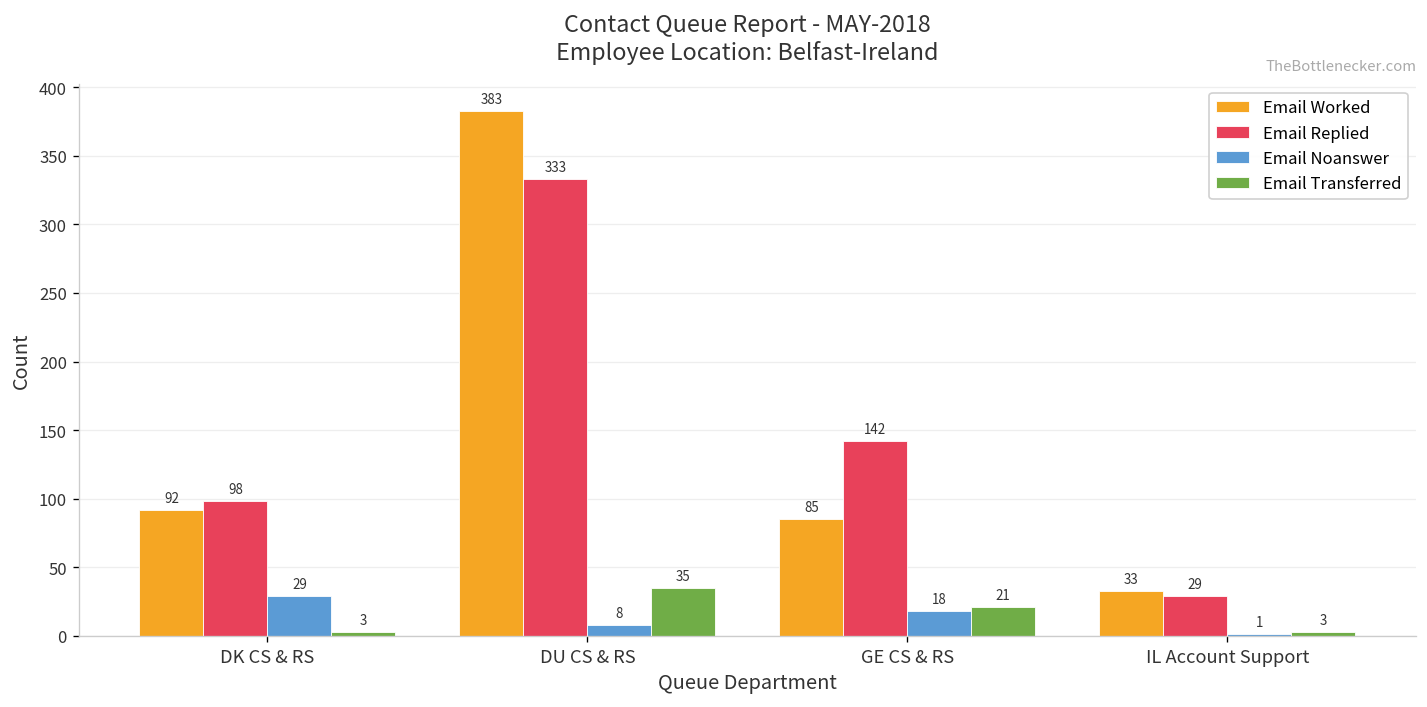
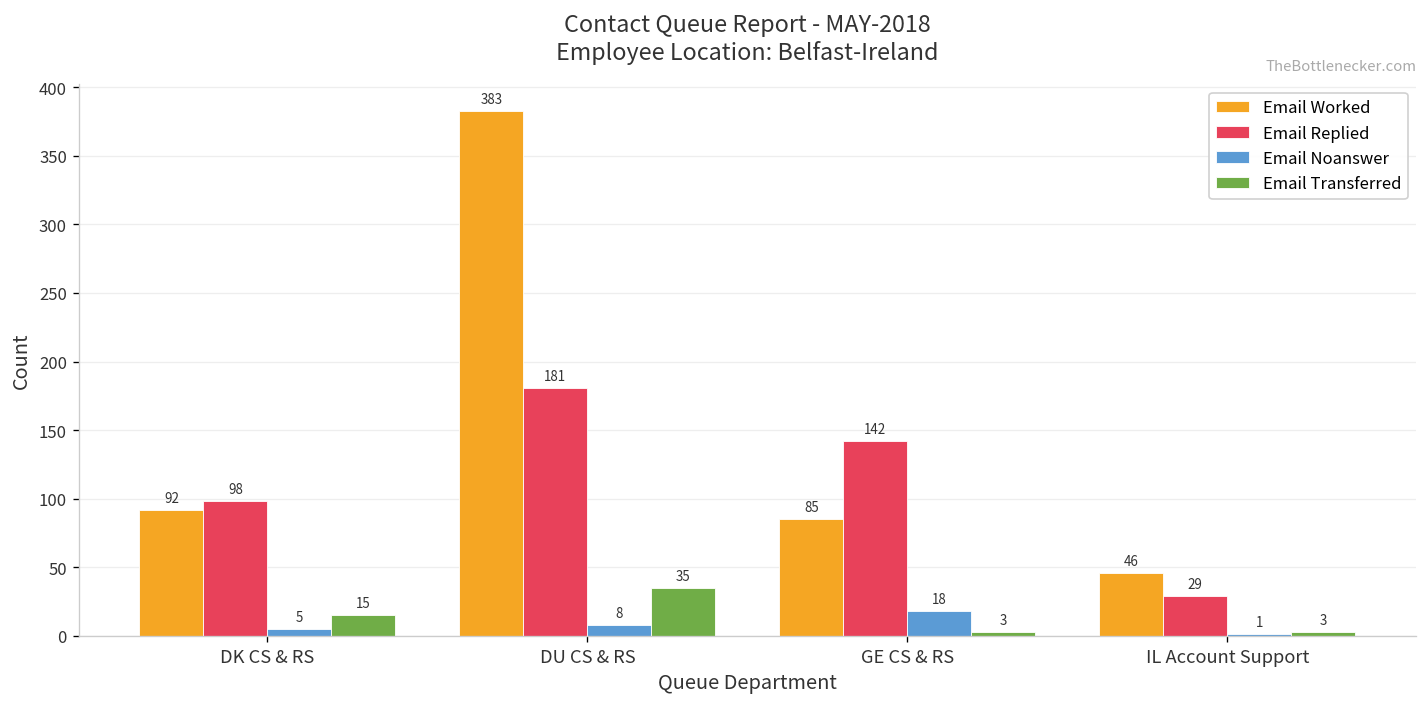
Email Noanswer, DK CS & RS: 29 -> 5
Email Transferred, DK CS & RS: 3 -> 15
Email Replied, DU CS & RS: 333 -> 181
Email Transferred, GE CS & RS: 21 -> 3
Email Worked, IL Account Support: 33 -> 46
